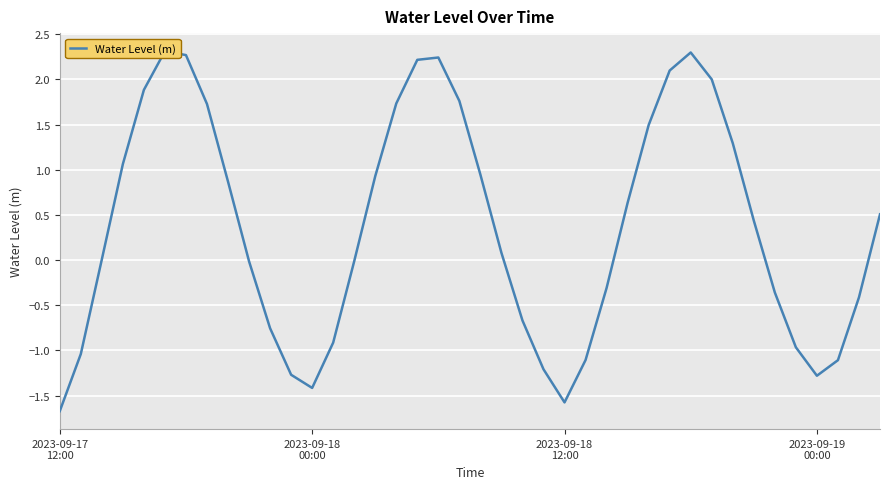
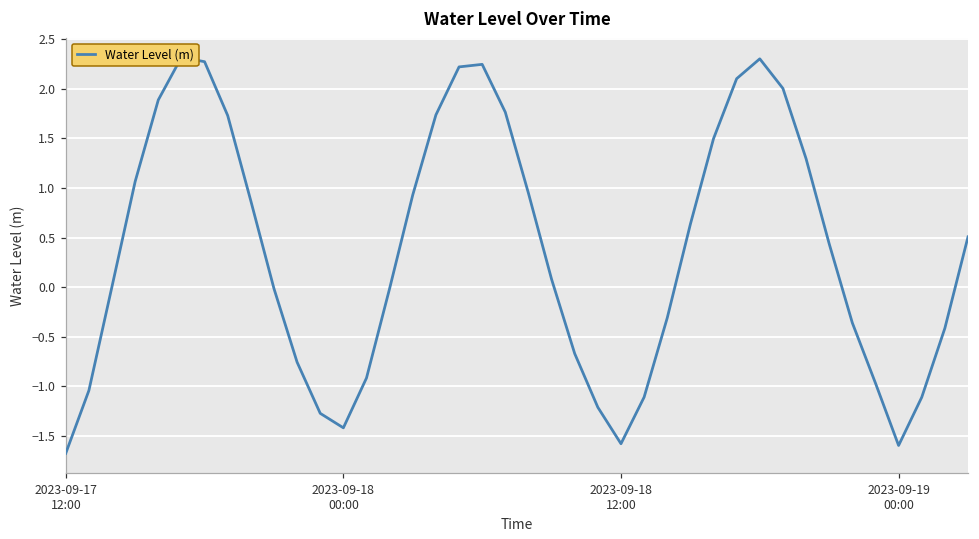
2023-09-19 00:00: -1.3 -> -1.6
